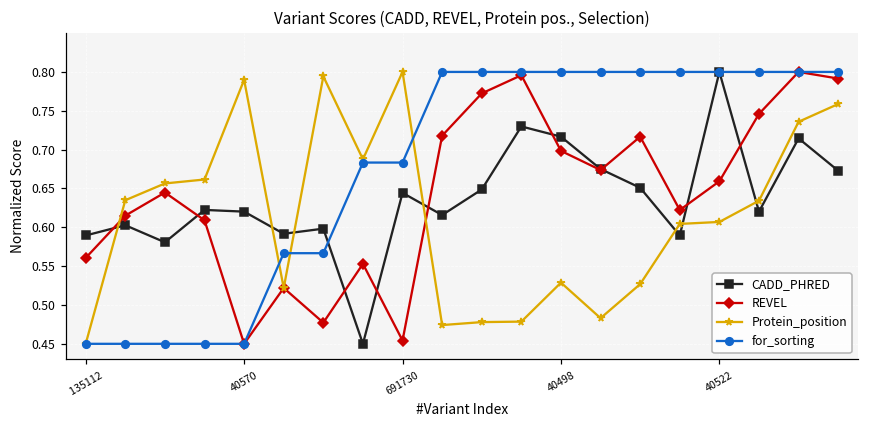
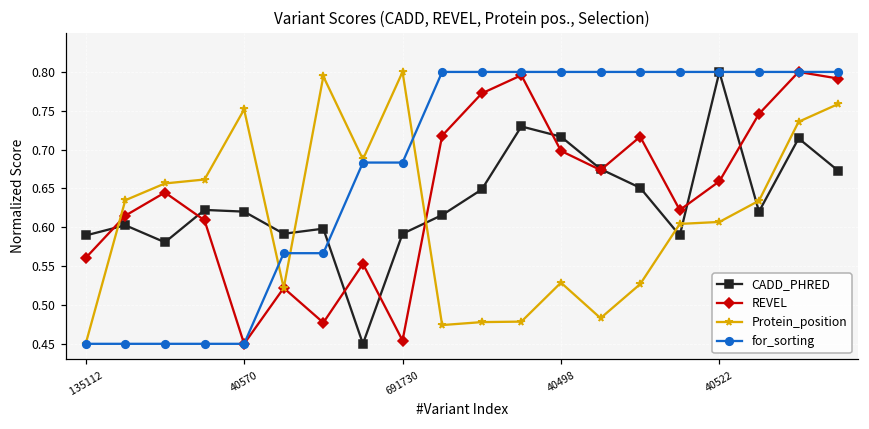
Protein_position, 40570: 0.79 -> 0.75
CADD_PHRED, 691730: 0.64 -> 0.59
